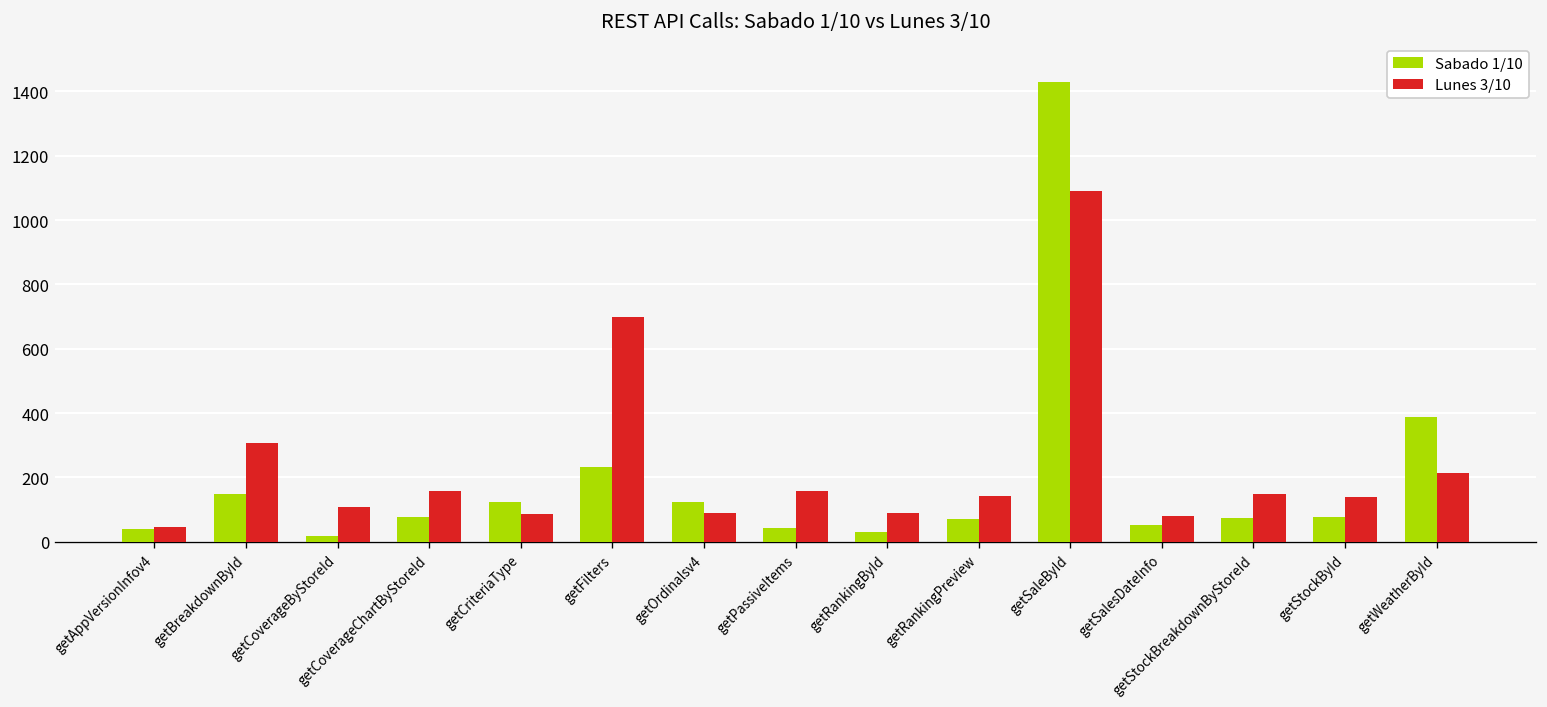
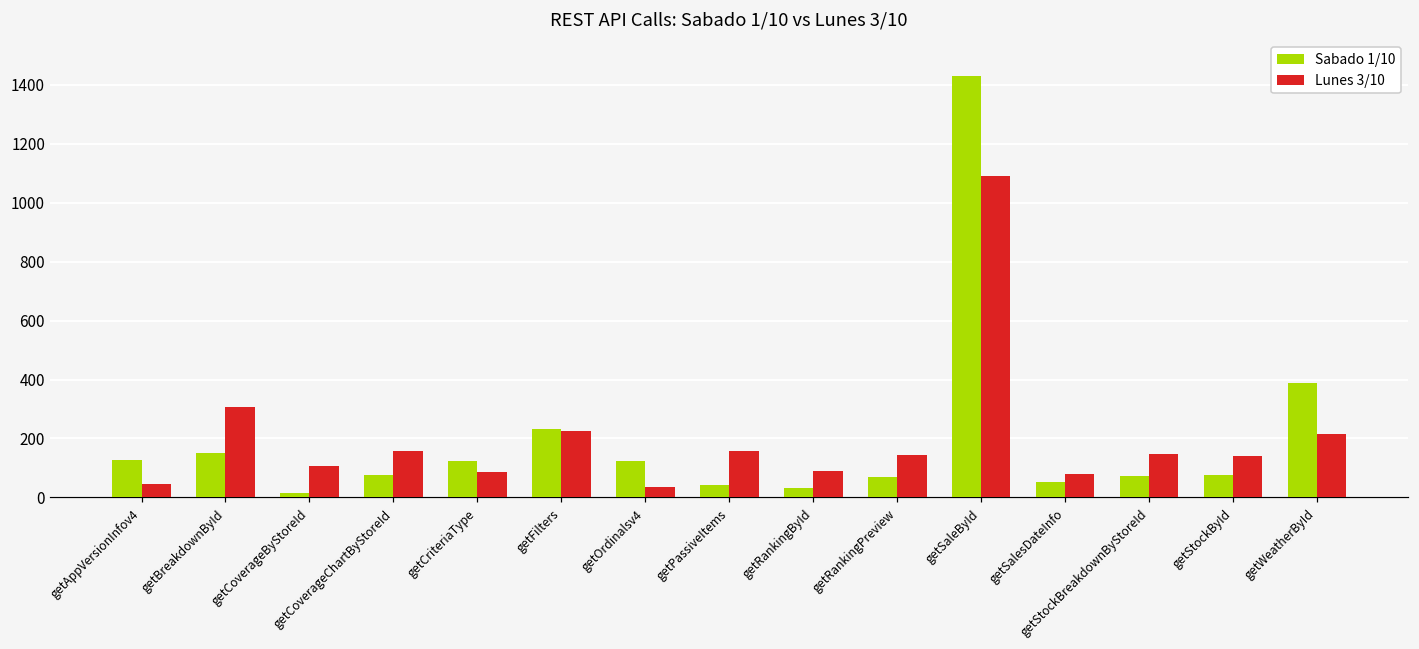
Sabado 1/10, getAppVersionInfov4: 40 -> 130
Lunes 3/10, getFilters: 700 -> 230
Lunes 3/10, getOrdinalsv4: 90 -> 30
